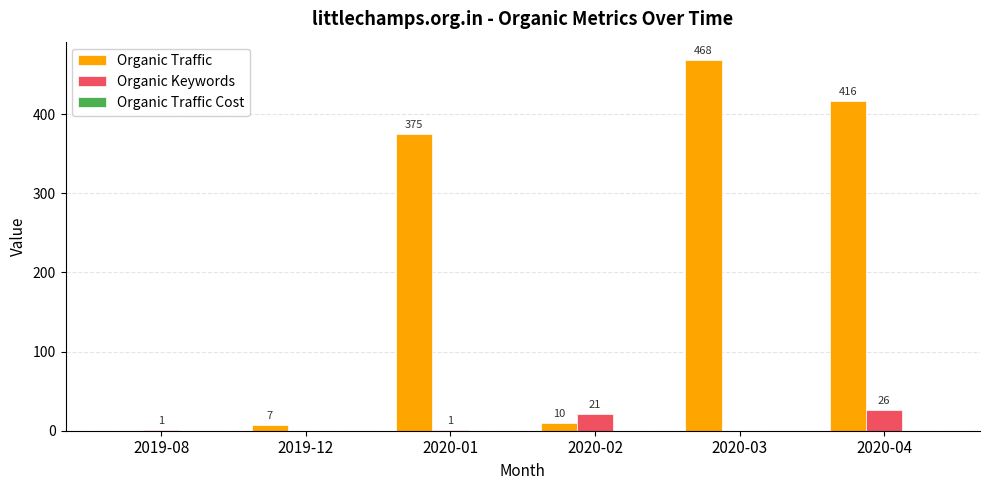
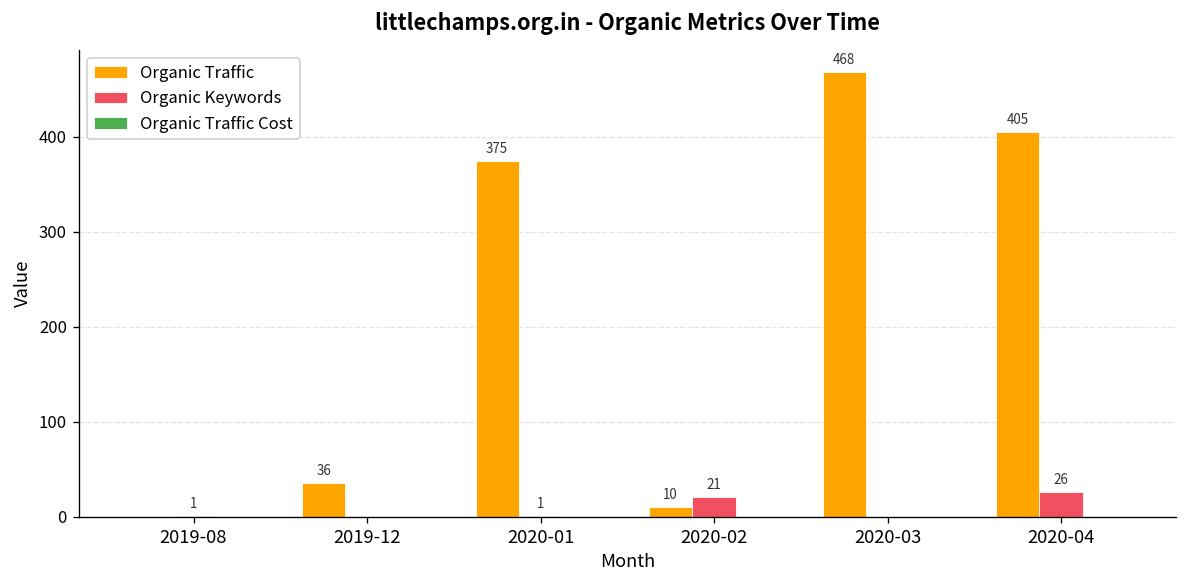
Organic Traffic, 2019-12: 7 -> 36
Organic Traffic, 2020-04: 416 -> 405
